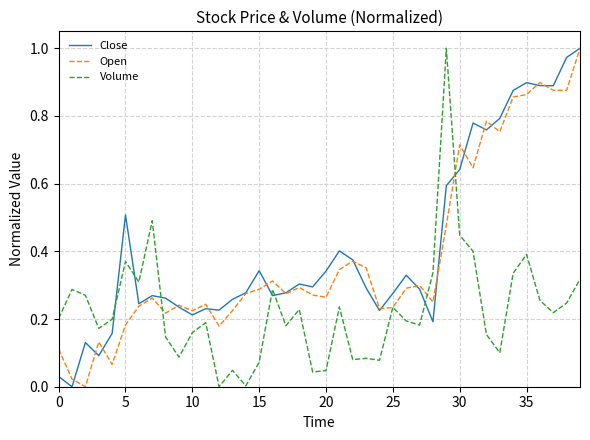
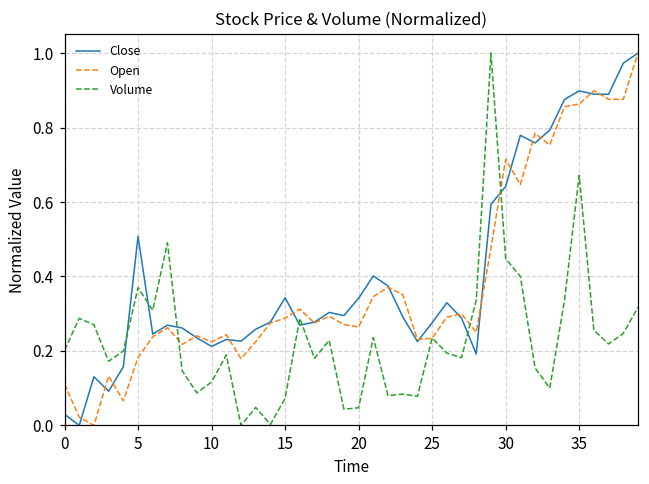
Volume, 10: 0.16 -> 0.12
Volume, 35: 0.39 -> 0.67
